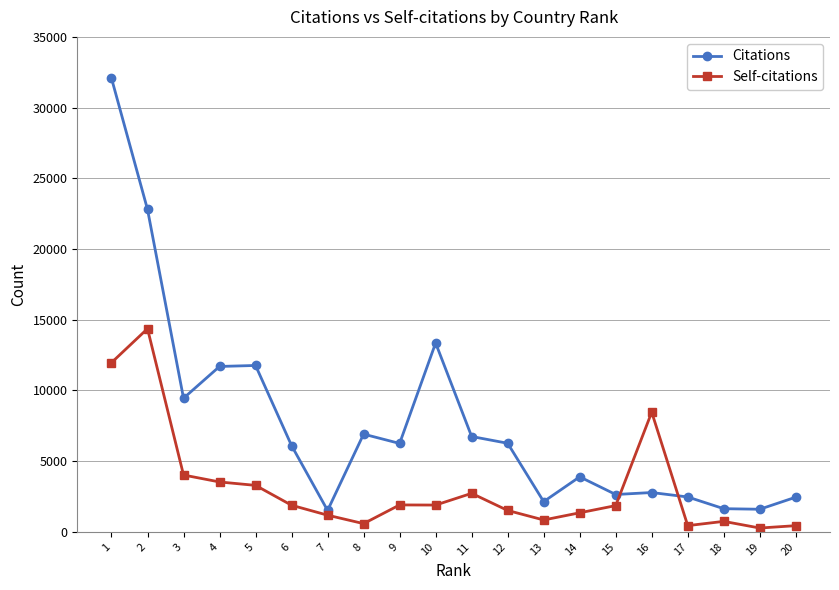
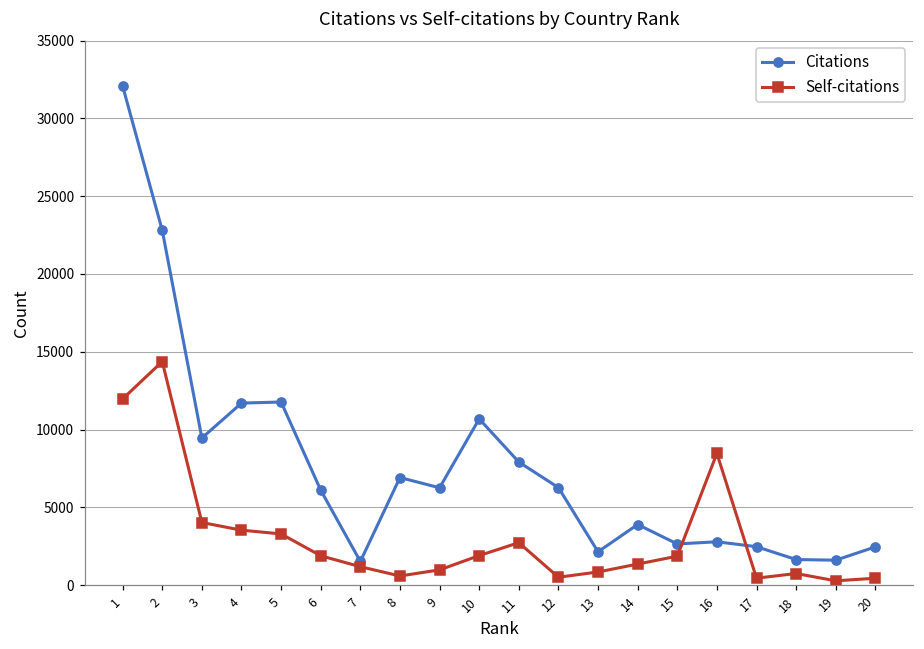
Self-citations, 9: 1900 -> 1000
Citations, 10: 13400 -> 10700
Citations, 11: 6700 -> 7900
Self-citations, 12: 1500 -> 500
